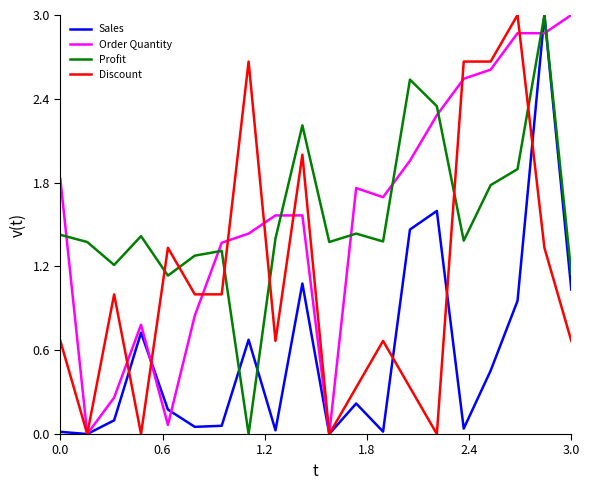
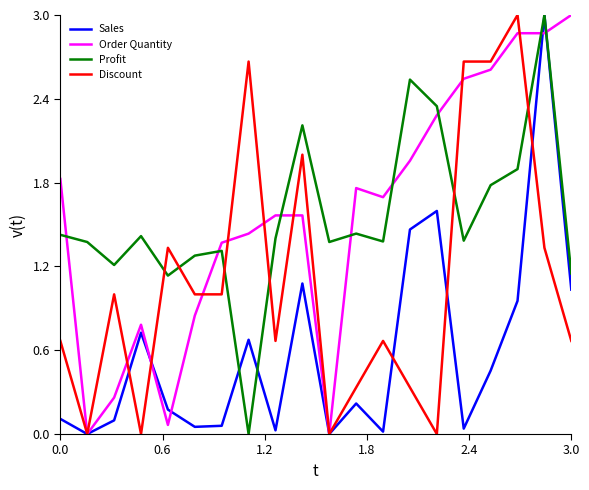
Sales, 0.0: 0.02 -> 0.11
